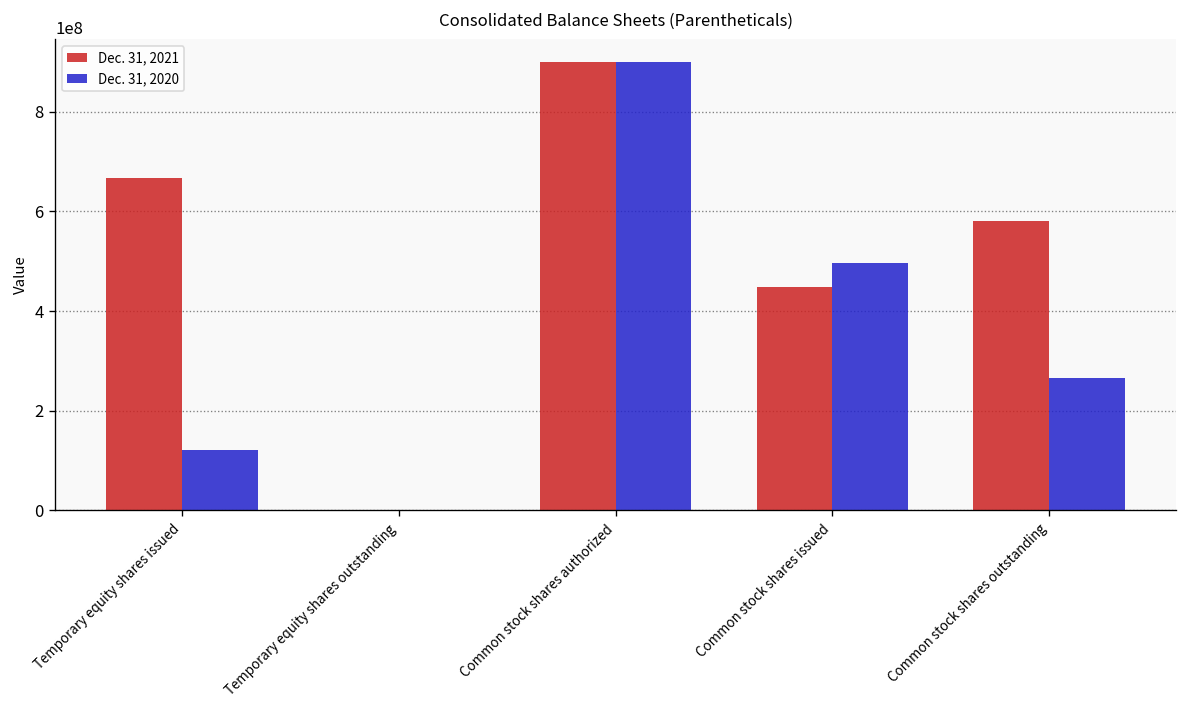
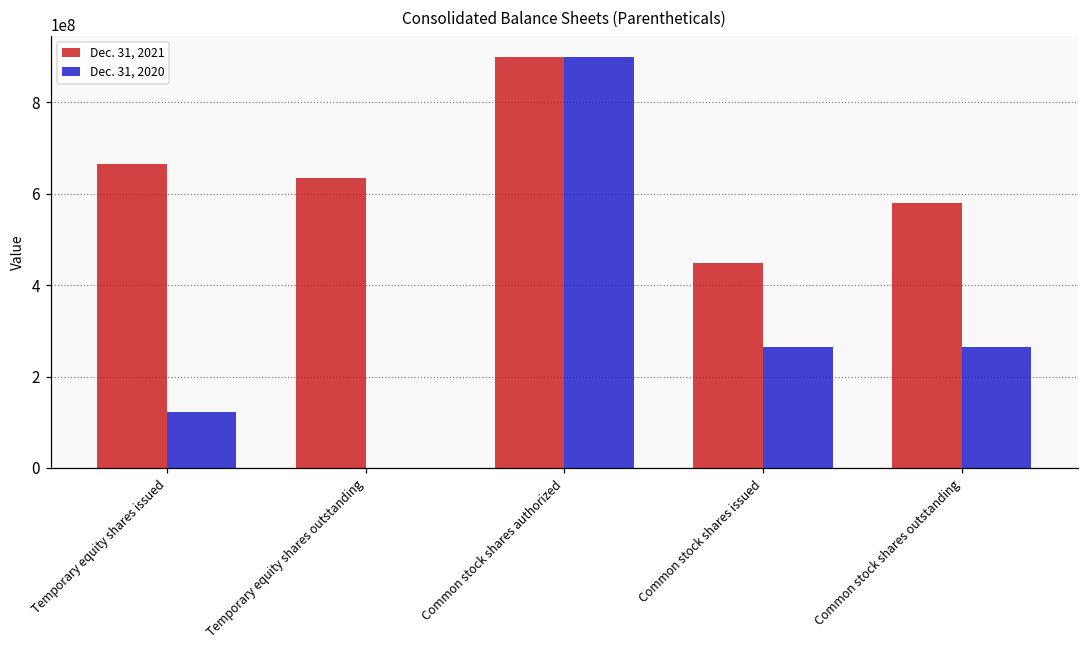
Dec. 31, 2021, Temporary equity shares outstanding: 0 -> 630000000
Dec. 31, 2020, Common stock shares issued: 500000000 -> 270000000
